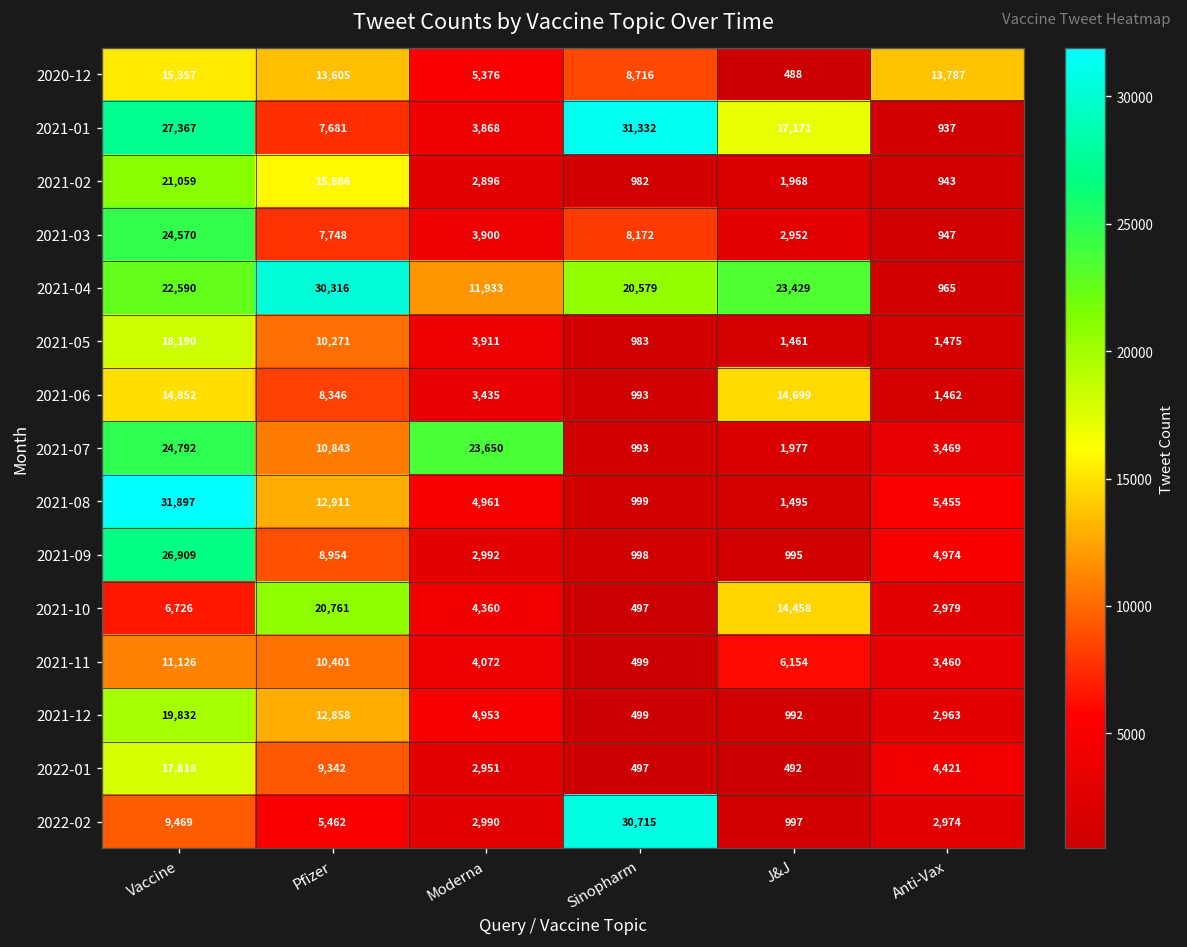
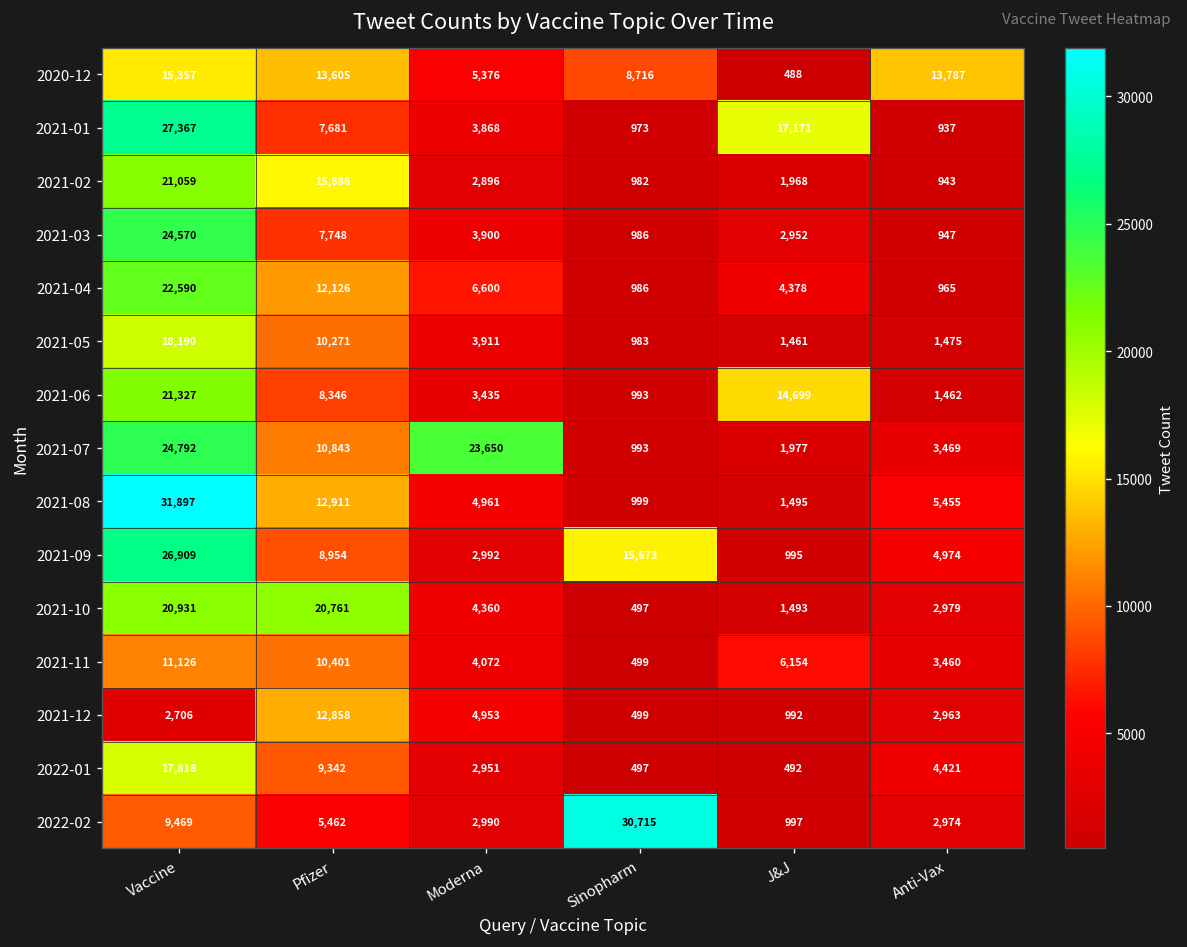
2021-01, Sinopharm: 31,332 -> 973
2021-03, Sinopharm: 8,172 -> 986
2021-04, Pfizer: 30,316 -> 12,126
2021-04, Moderna: 11,933 -> 6,600
2021-04, Sinopharm: 20,579 -> 986
2021-04, J&J: 23,429 -> 4,378
2021-06, Vaccine: 14,852 -> 21,327
2021-09, Sinopharm: 998 -> 15,673
2021-10, Vaccine: 6,726 -> 20,931
2021-10, J&J: 14,458 -> 1,493
2021-12, Vaccine: 19,832 -> 2,706
